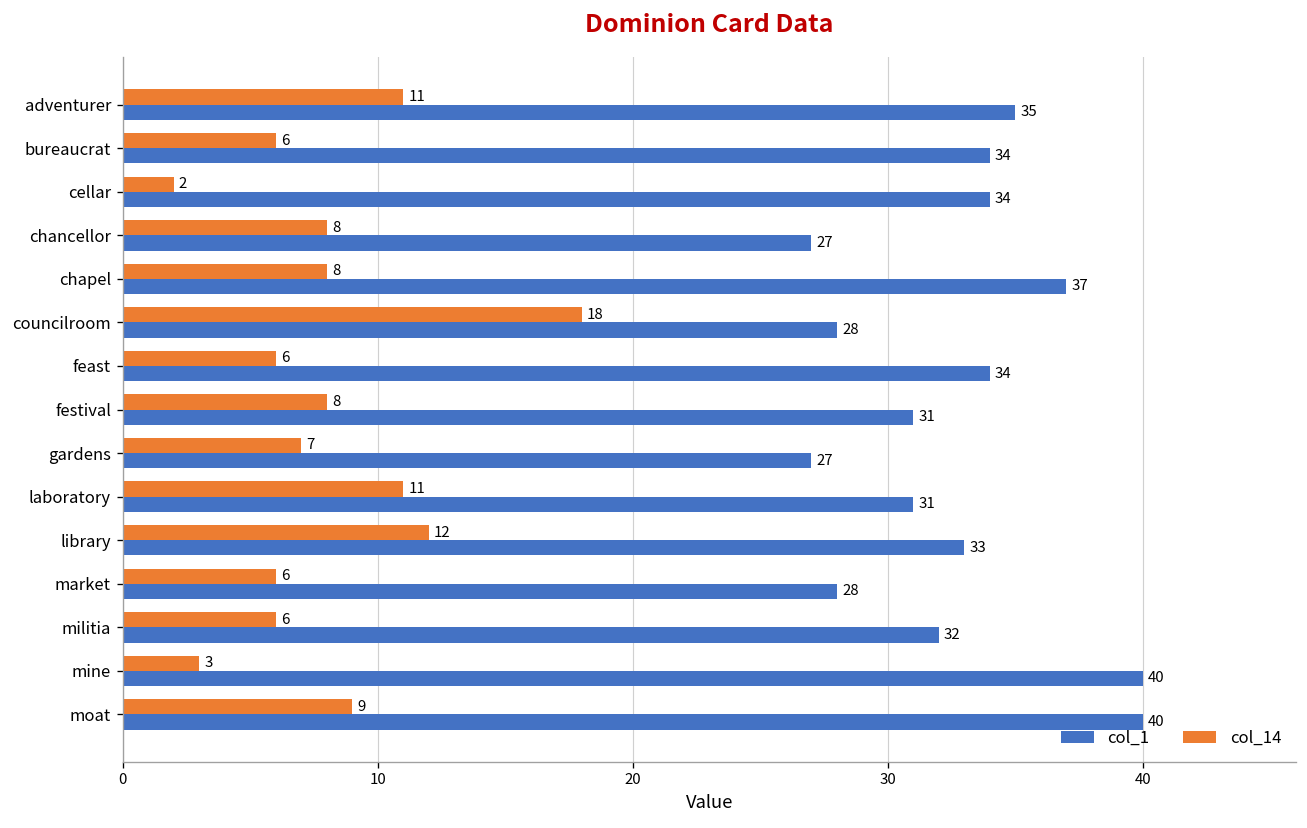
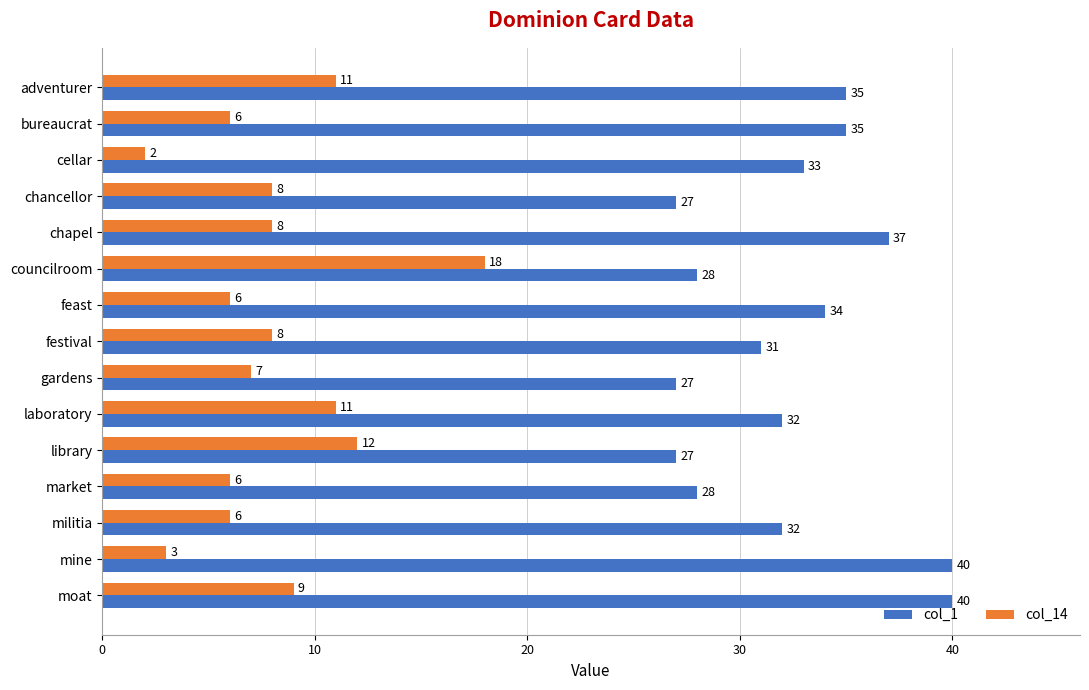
col_1, bureaucrat: 34 -> 35
col_1, cellar: 34 -> 33
col_1, laboratory: 31 -> 32
col_1, library: 33 -> 27
